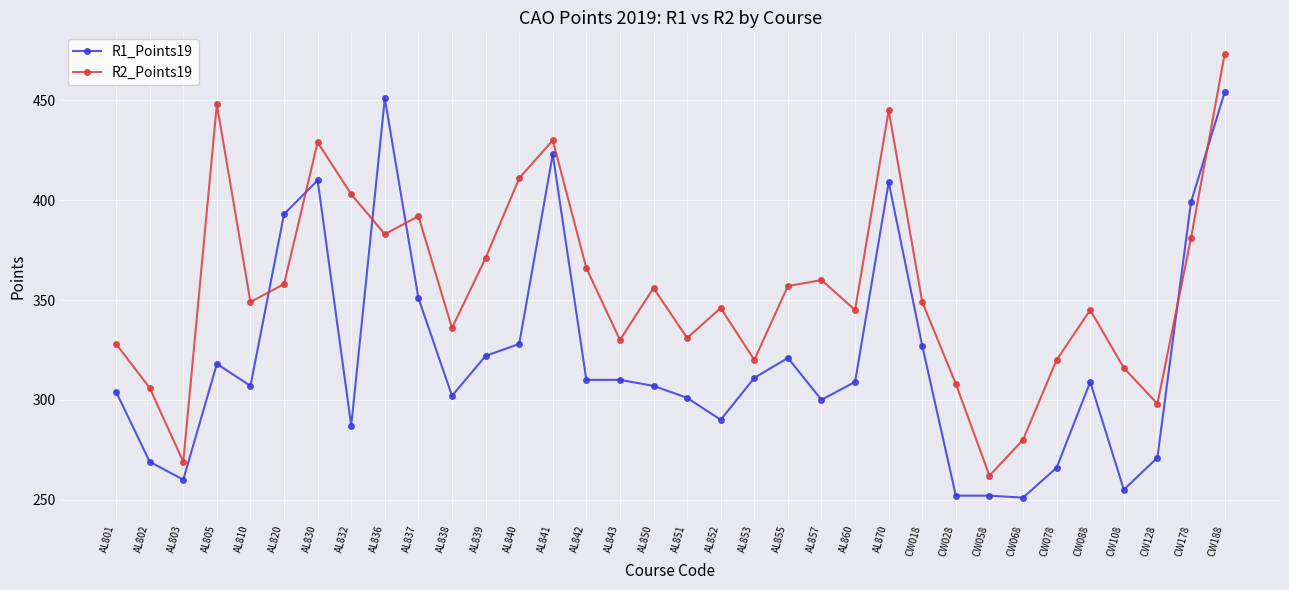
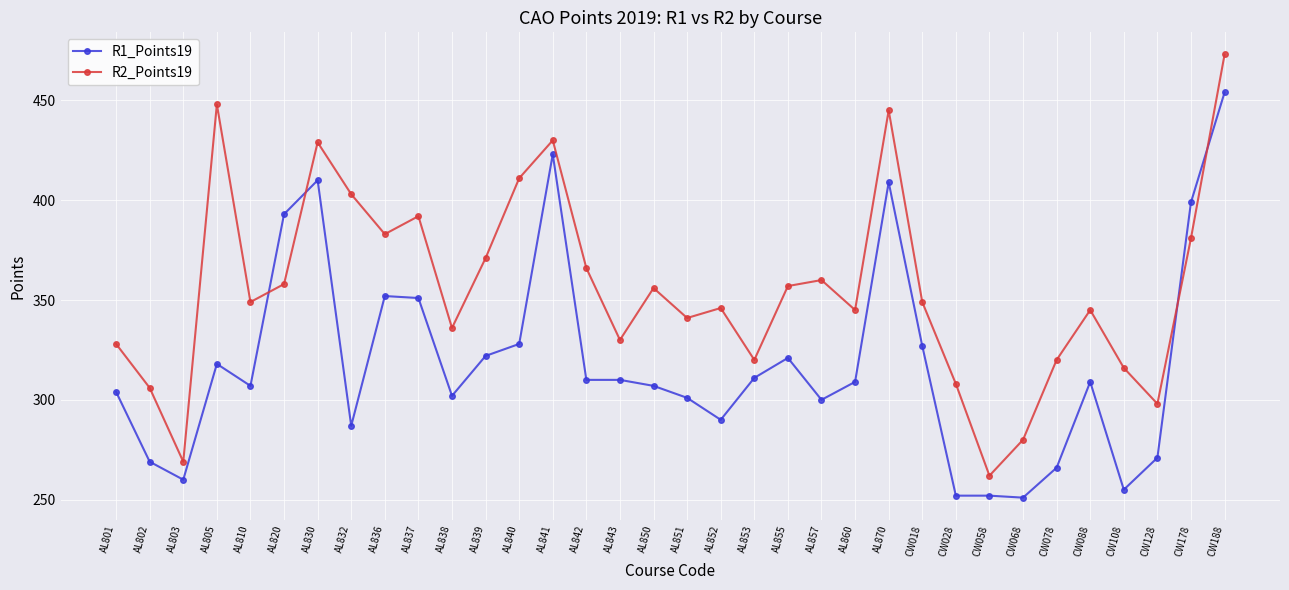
R1_Points19, AL836: 451 -> 352
R2_Points19, AL851: 331 -> 341
